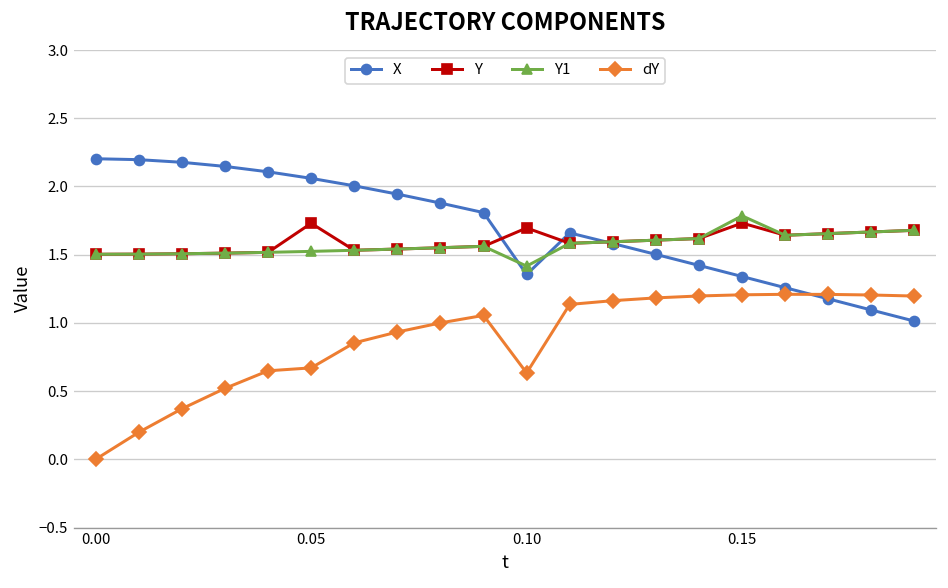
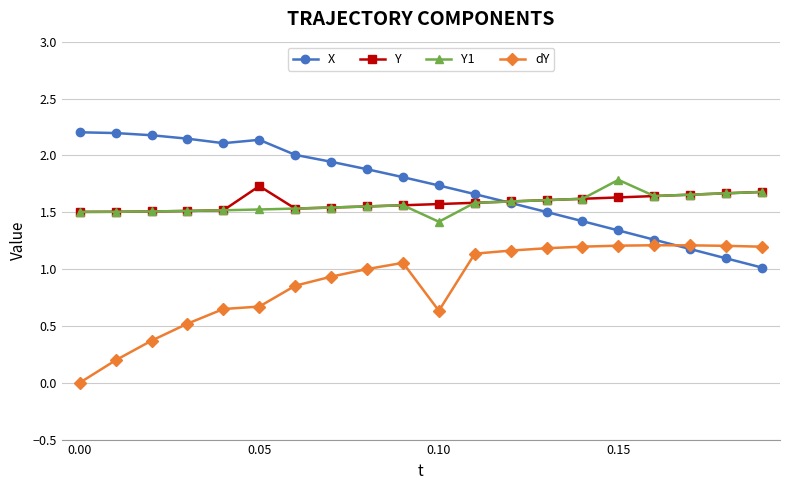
X, 0.05: 2.06 -> 2.14
X, 0.10: 1.35 -> 1.74
Y, 0.10: 1.70 -> 1.57
Y, 0.15: 1.73 -> 1.63
